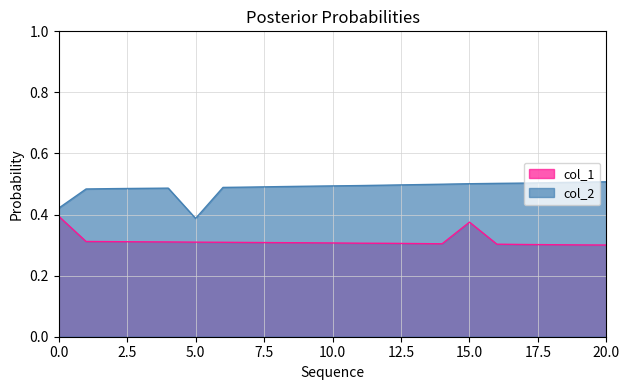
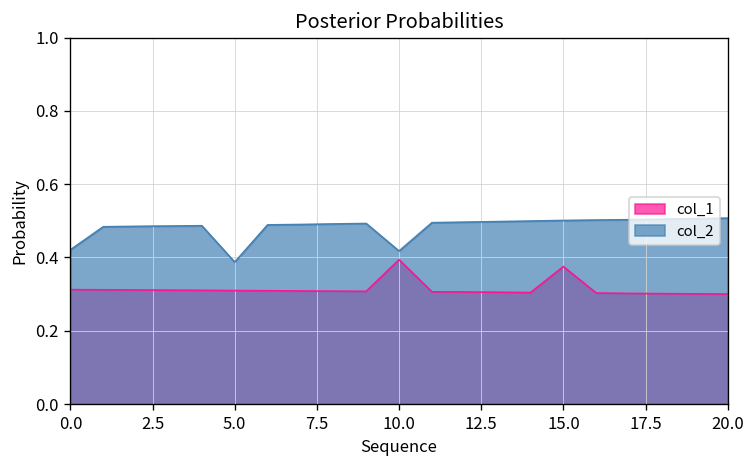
col_1, 0.0: 0.39 -> 0.31
col_1, 10.0: 0.31 -> 0.39
col_2, 10.0: 0.49 -> 0.42
